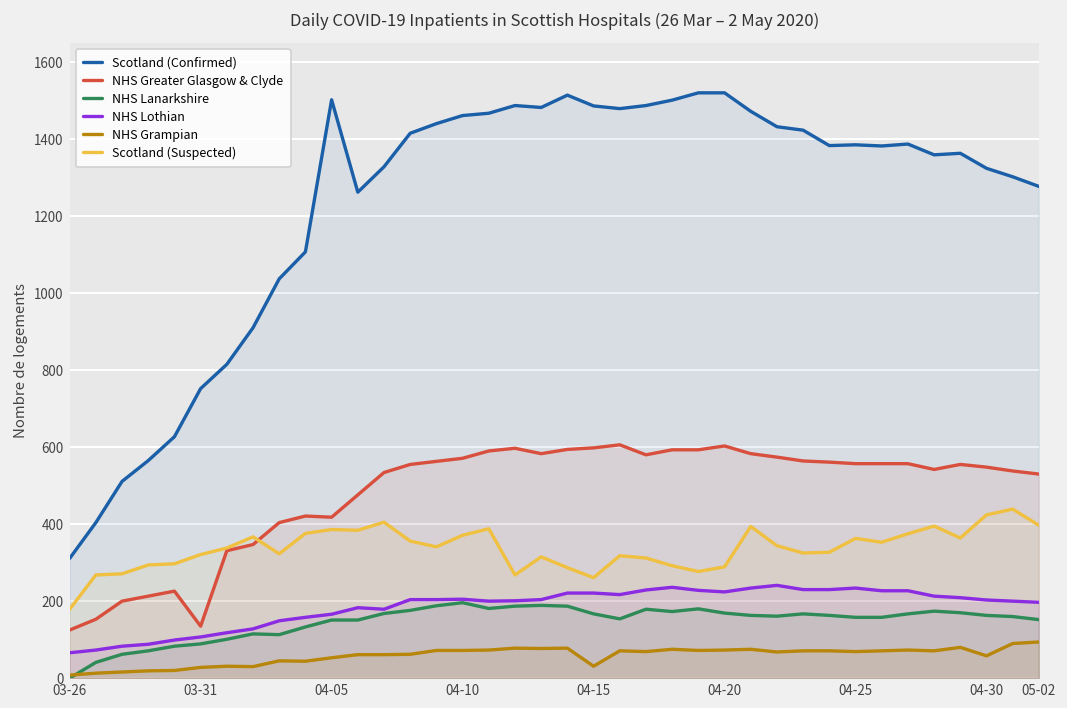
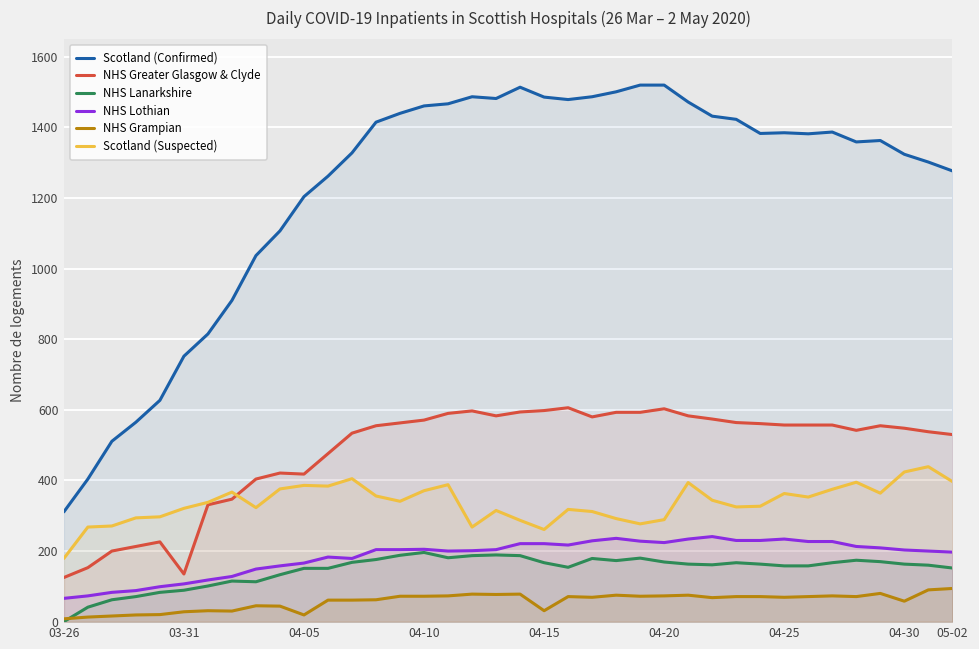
Scotland (Confirmed), 04-05: 1500 -> 1200
NHS Grampian, 04-05: 50 -> 20
